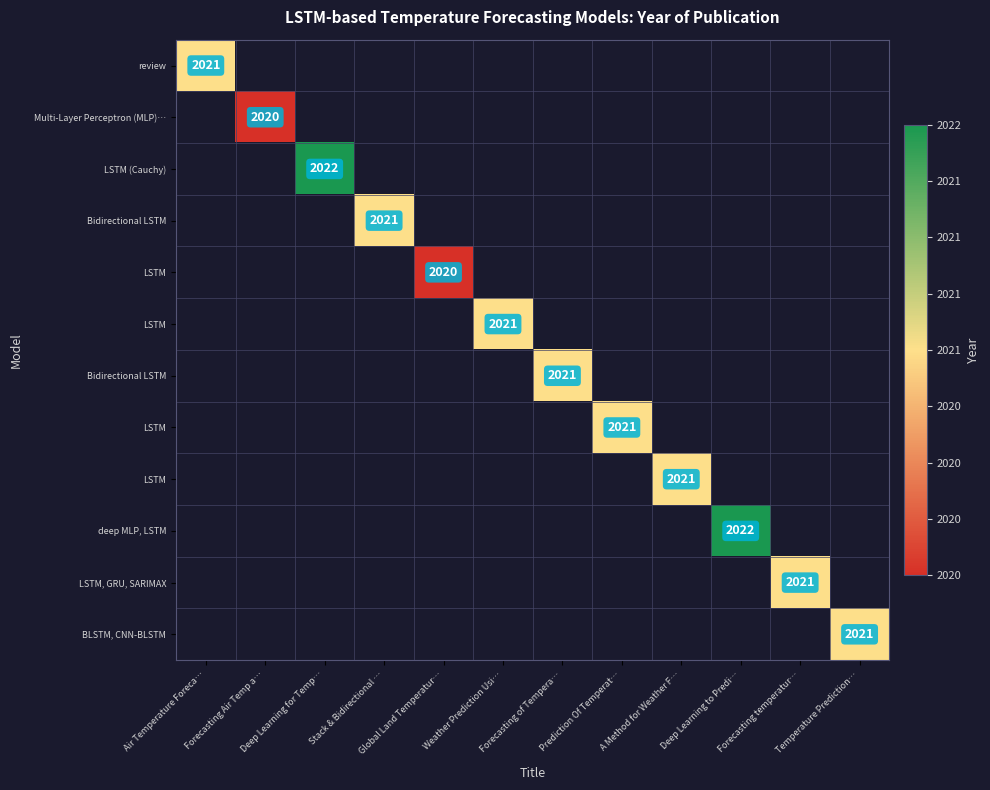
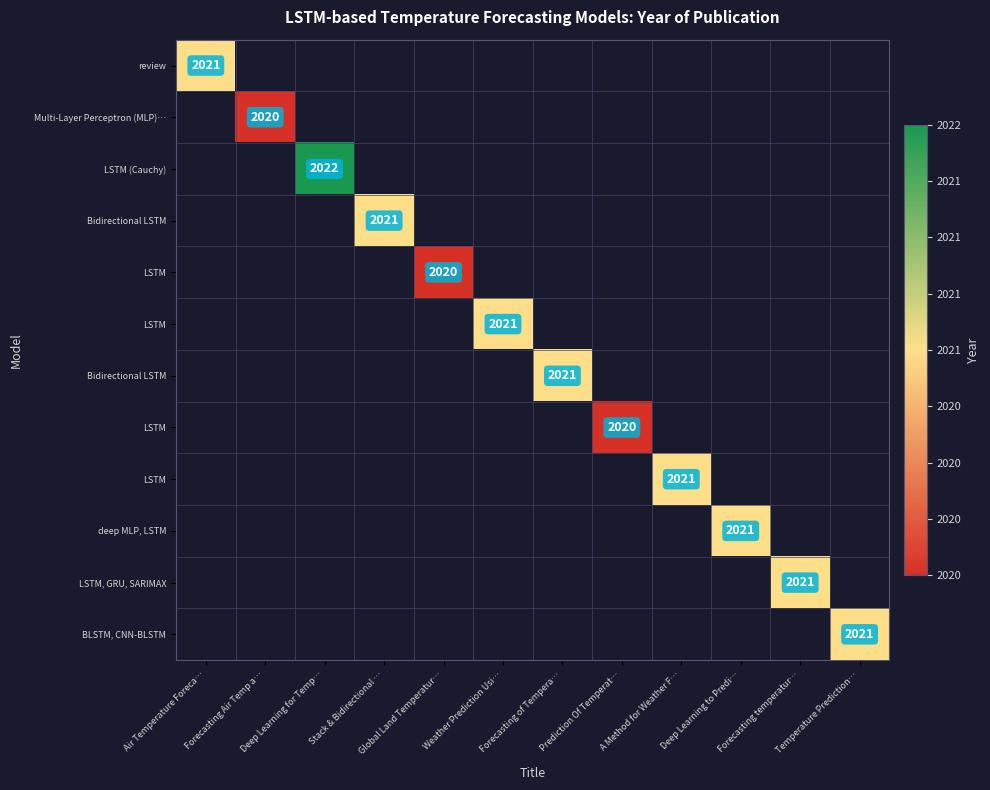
LSTM, Prediction Of Temperat…: 2021 -> 2020
deep MLP, LSTM, Deep Learning to Predi…: 2022 -> 2021
